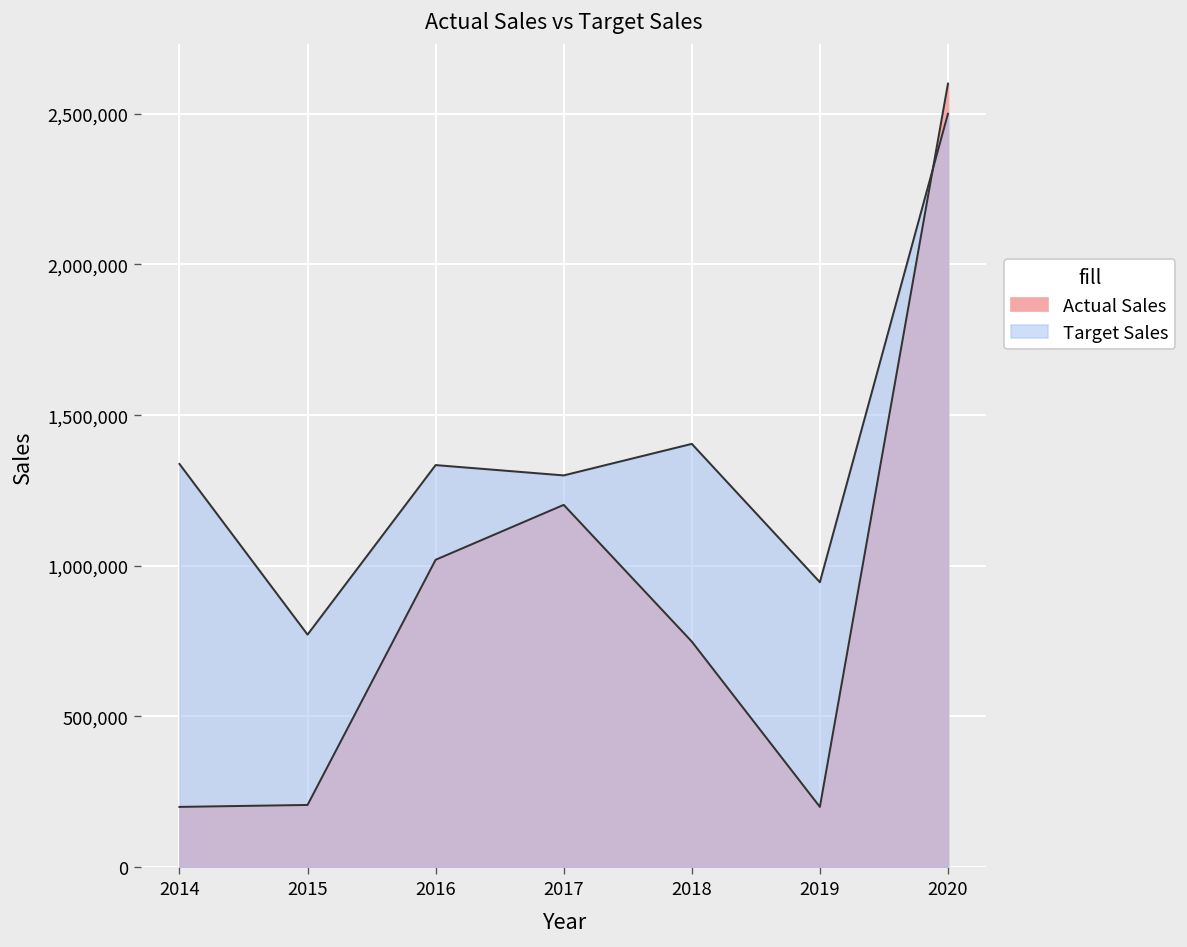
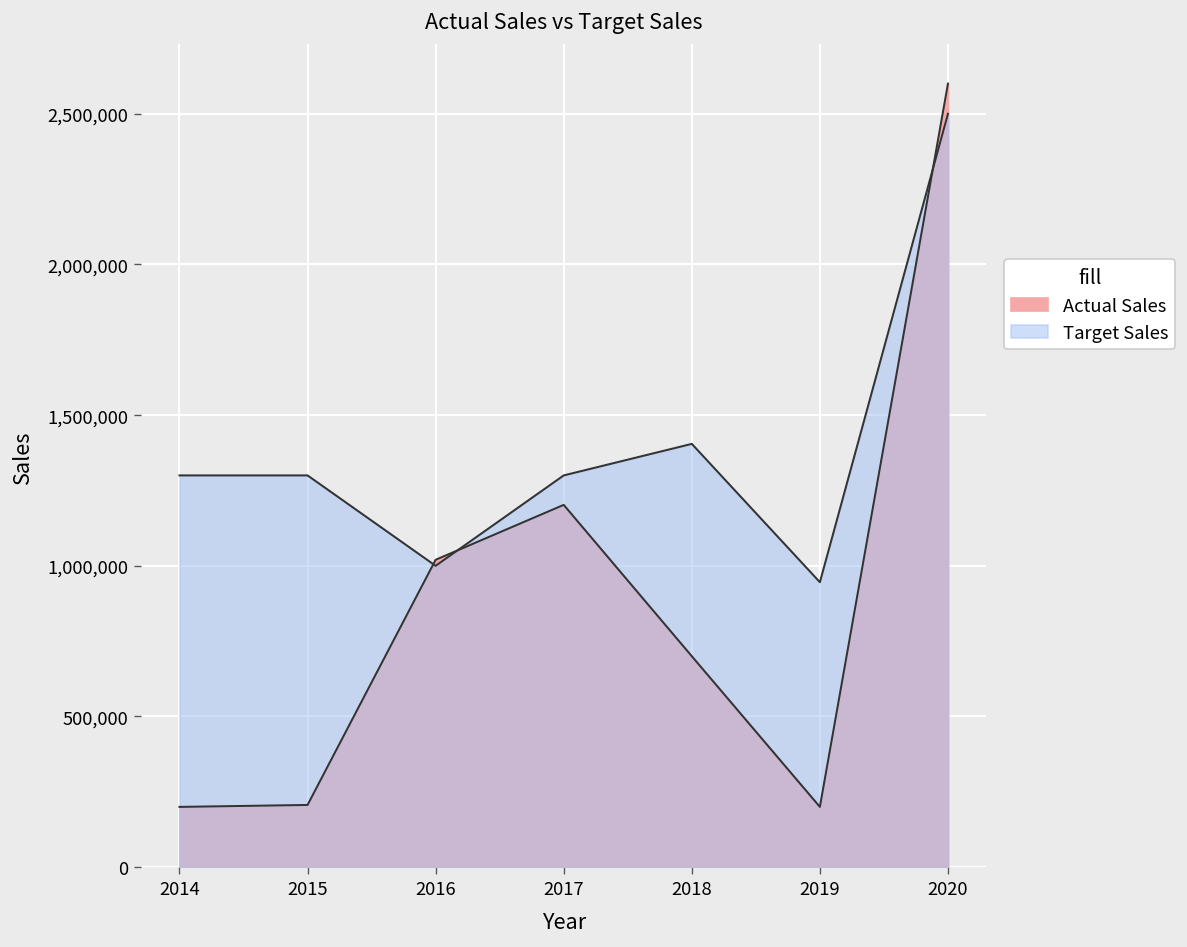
Target Sales, 2014: 1,340,000 -> 1,300,000
Target Sales, 2015: 770,000 -> 1,300,000
Target Sales, 2016: 1,330,000 -> 1,000,000
Actual Sales, 2018: 750,000 -> 700,000
